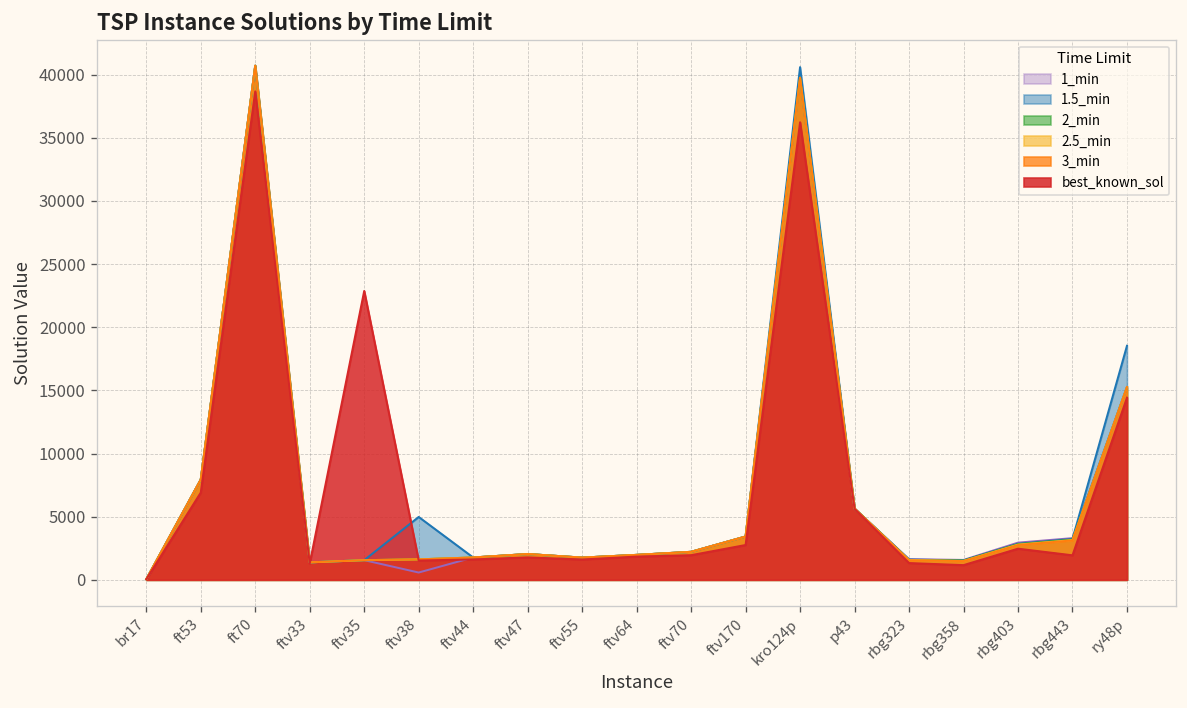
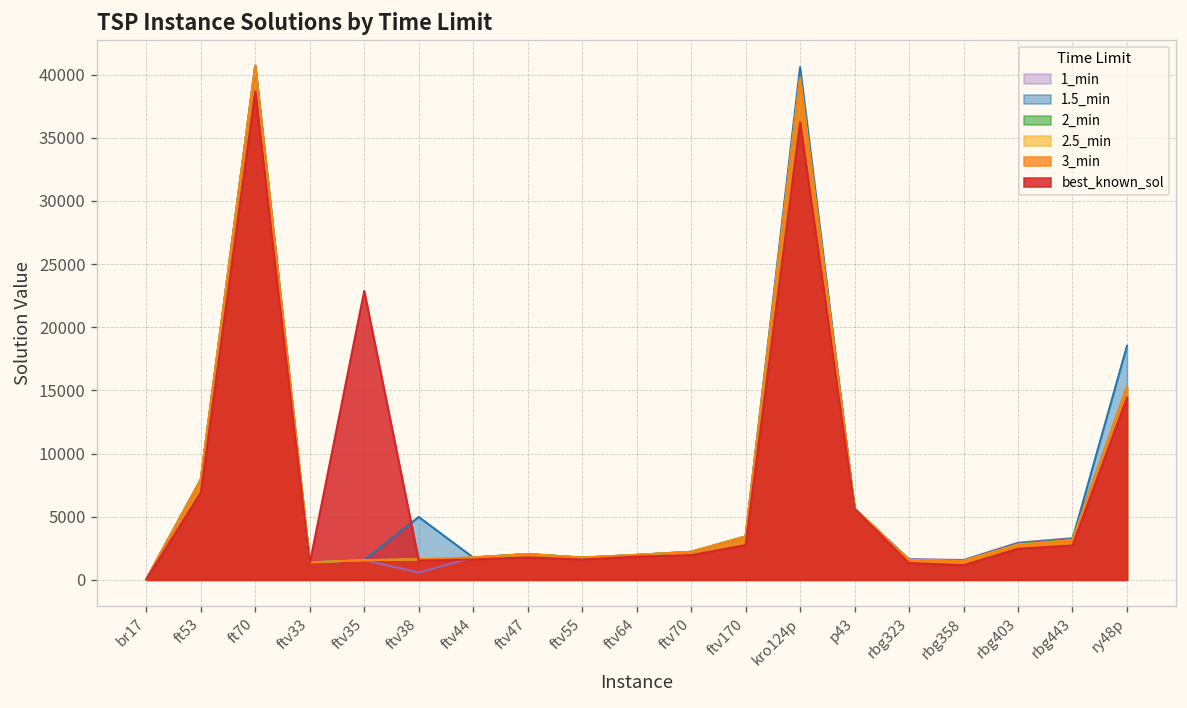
best_known_sol, rbg443: 1900 -> 2700
